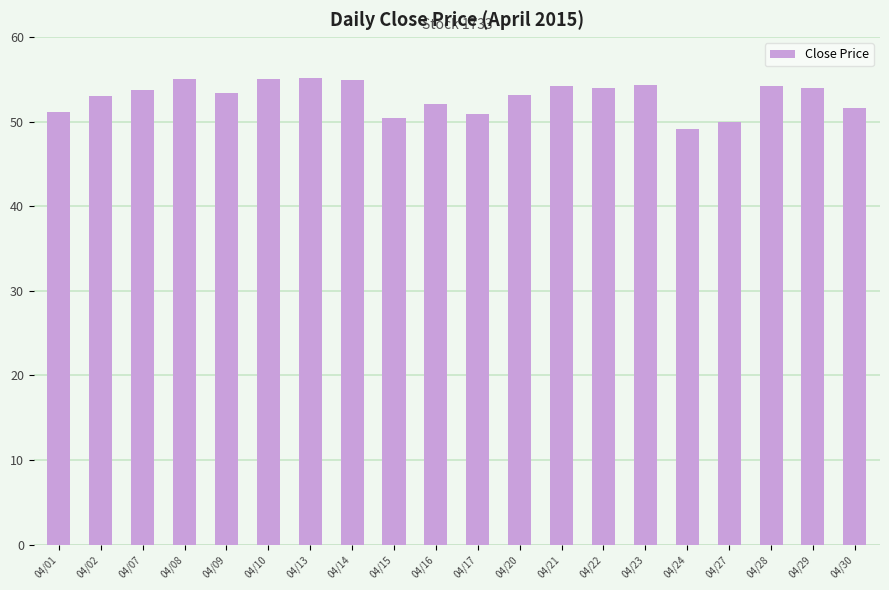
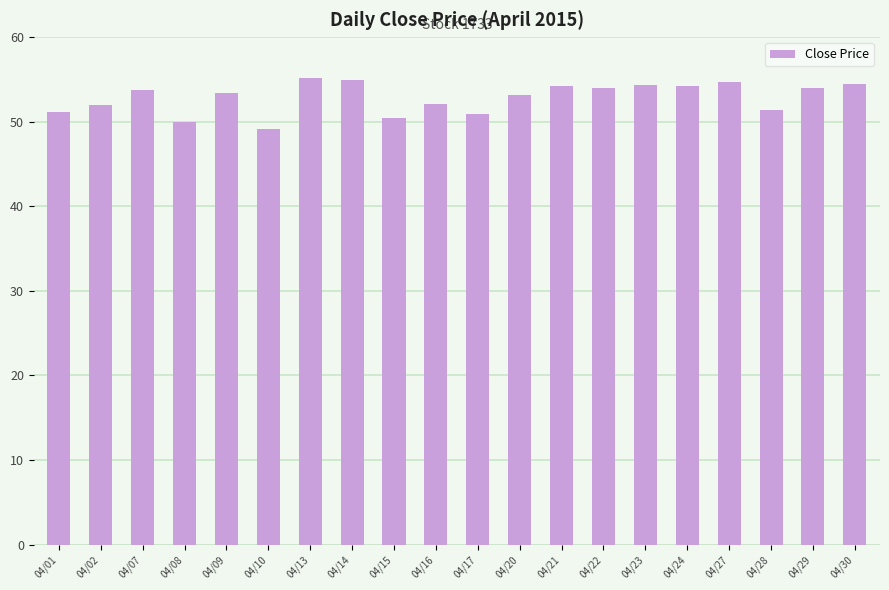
04/02: 53 -> 52
04/08: 55 -> 50
04/10: 55 -> 49
04/24: 49 -> 54
04/27: 50 -> 55
04/28: 54 -> 51
04/30: 52 -> 55
